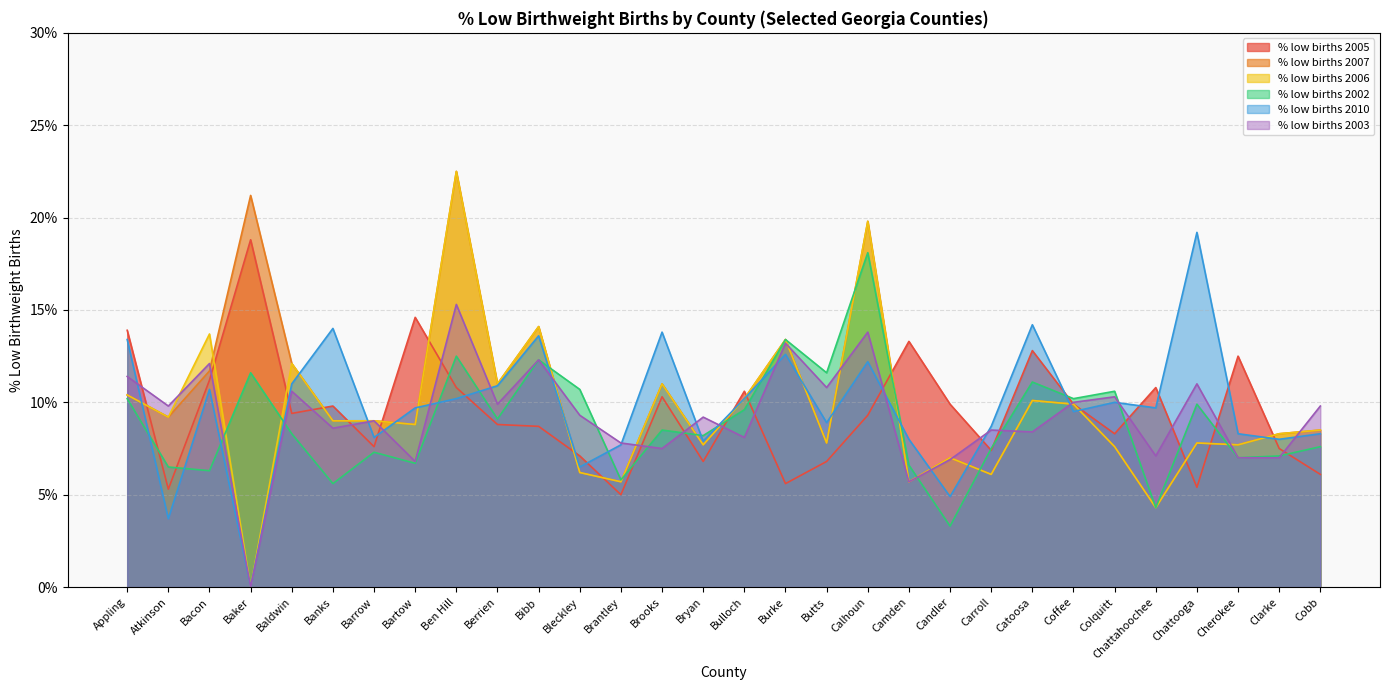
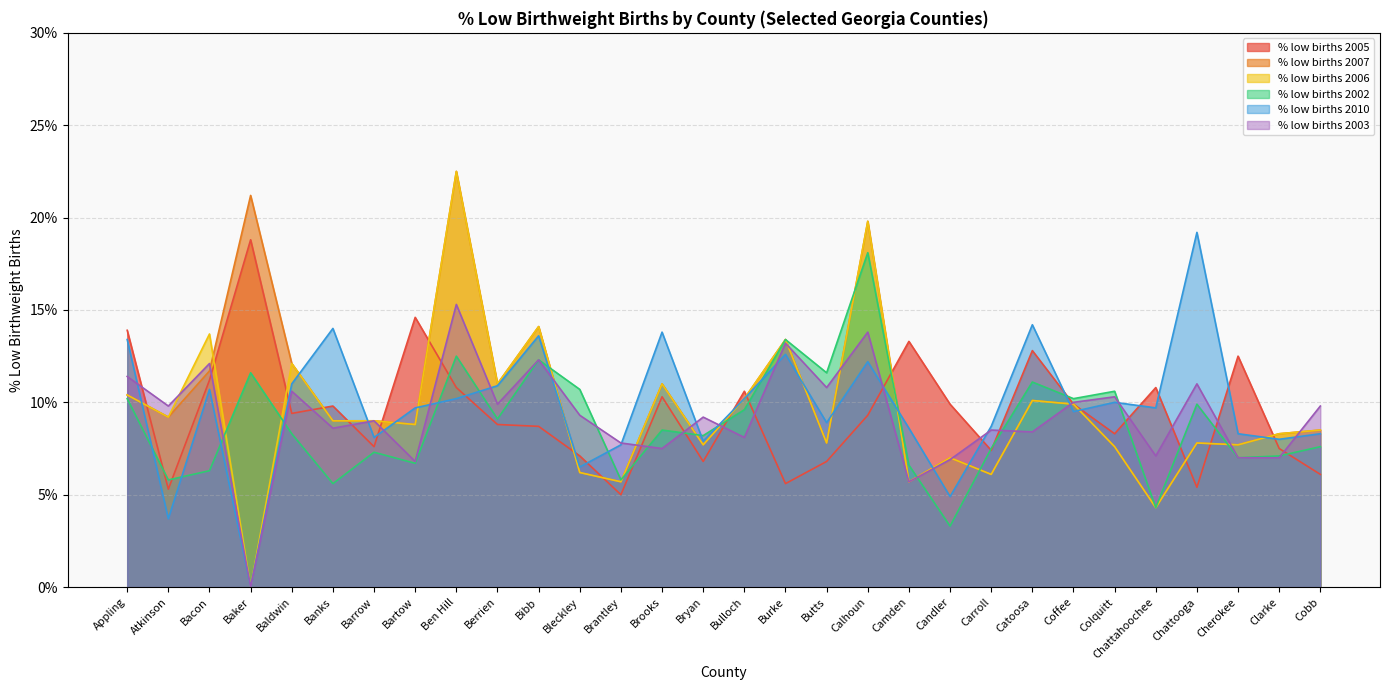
% low births 2002, Atkinson: 6.5% -> 5.8%
% low births 2010, Camden: 8.0% -> 8.6%
